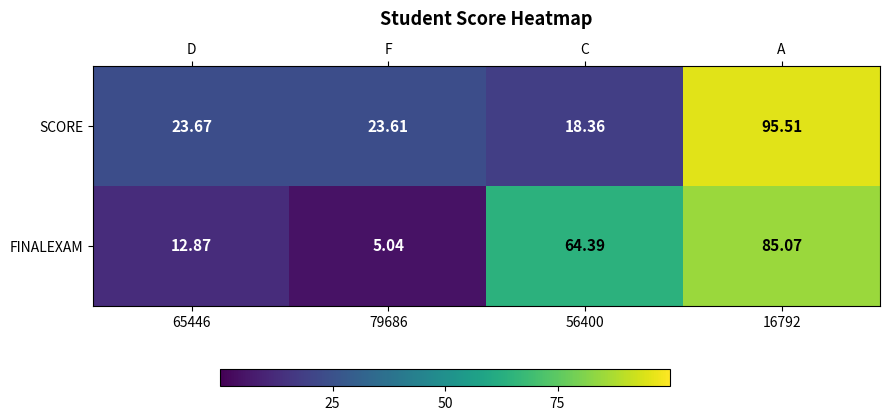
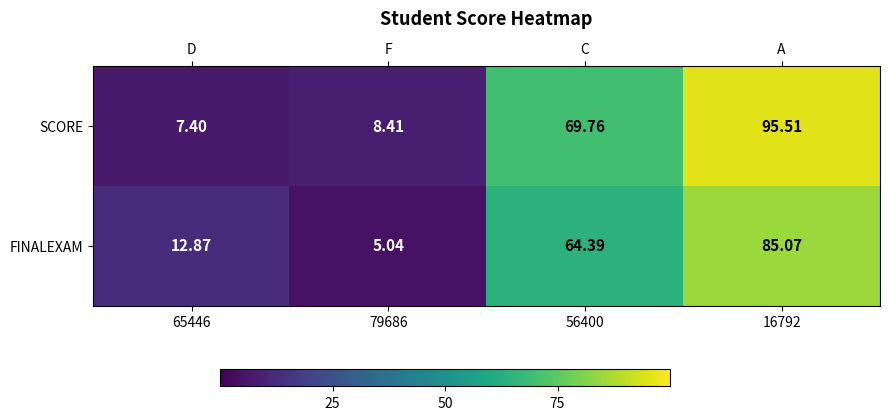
SCORE, 65446: 23.67 -> 7.40
SCORE, 79686: 23.61 -> 8.41
SCORE, 56400: 18.36 -> 69.76
